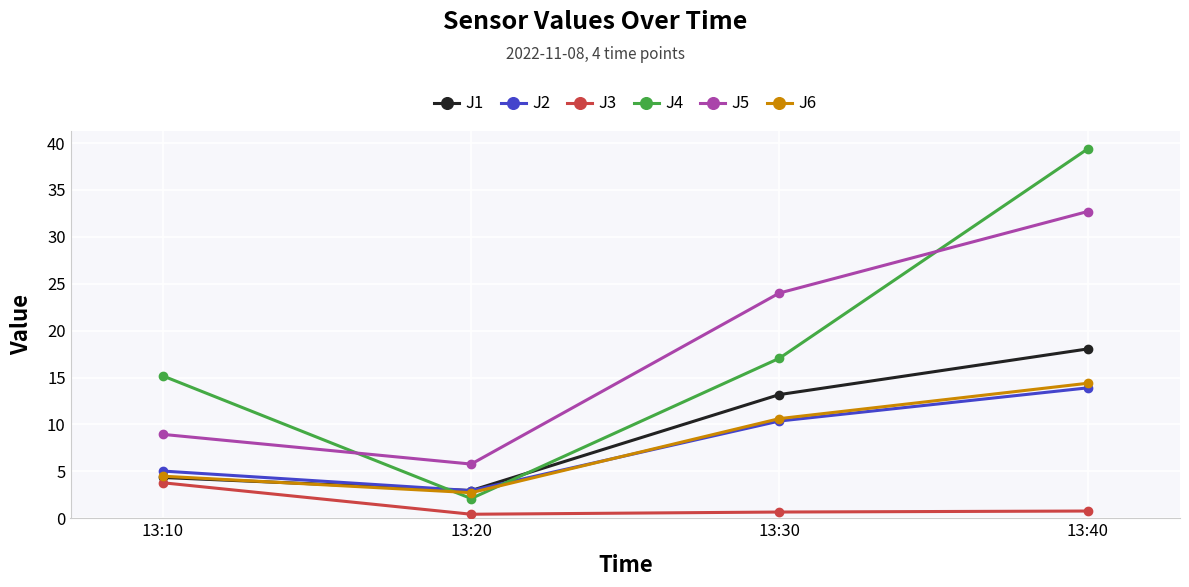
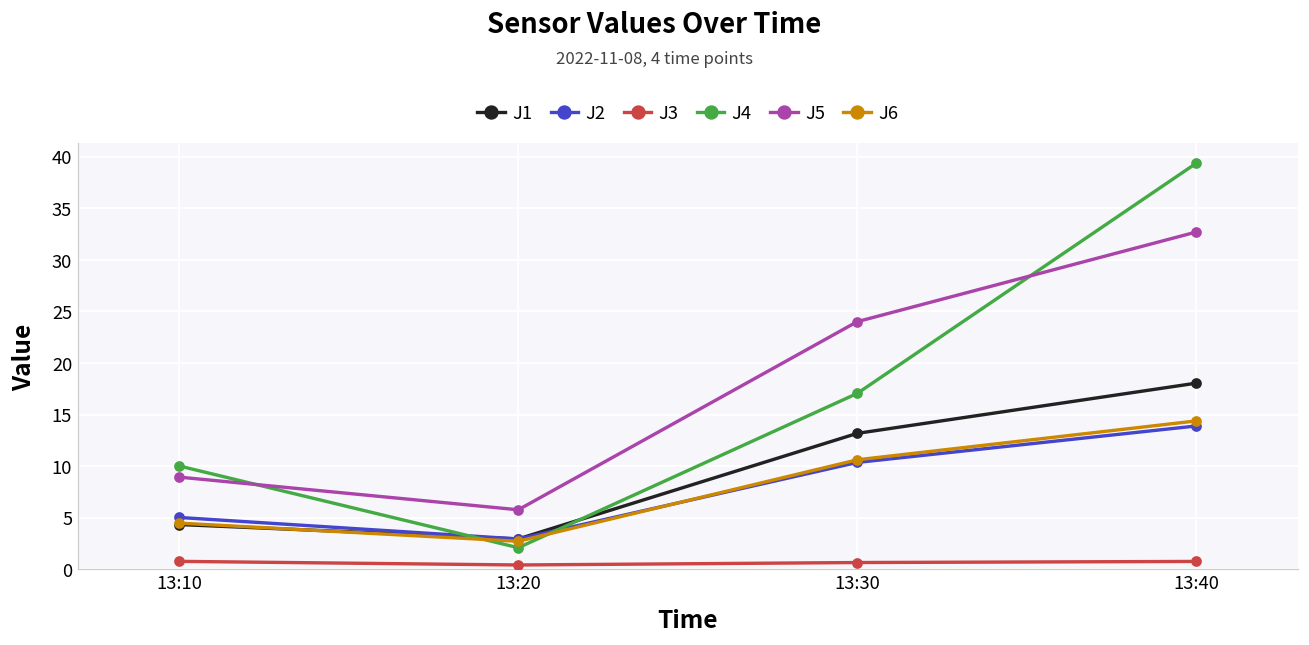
J3, 13:10: 4 -> 1
J4, 13:10: 15 -> 10
